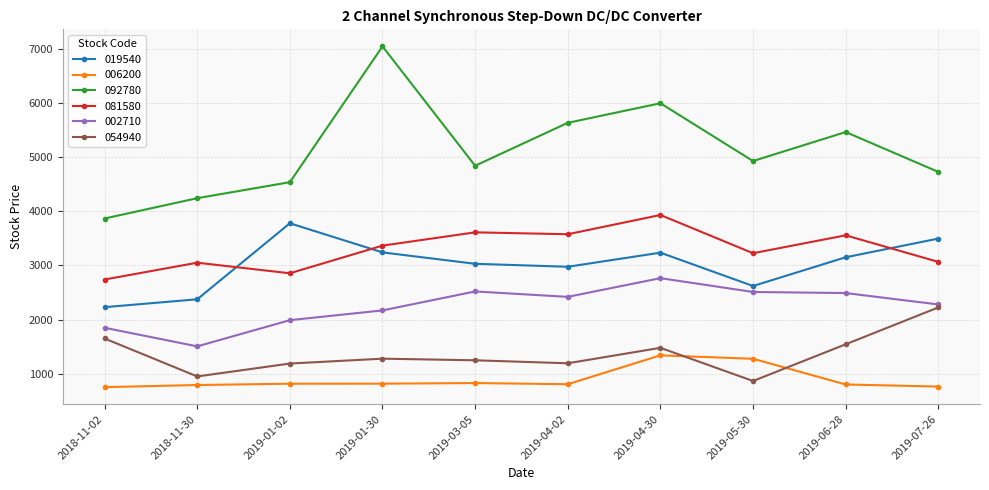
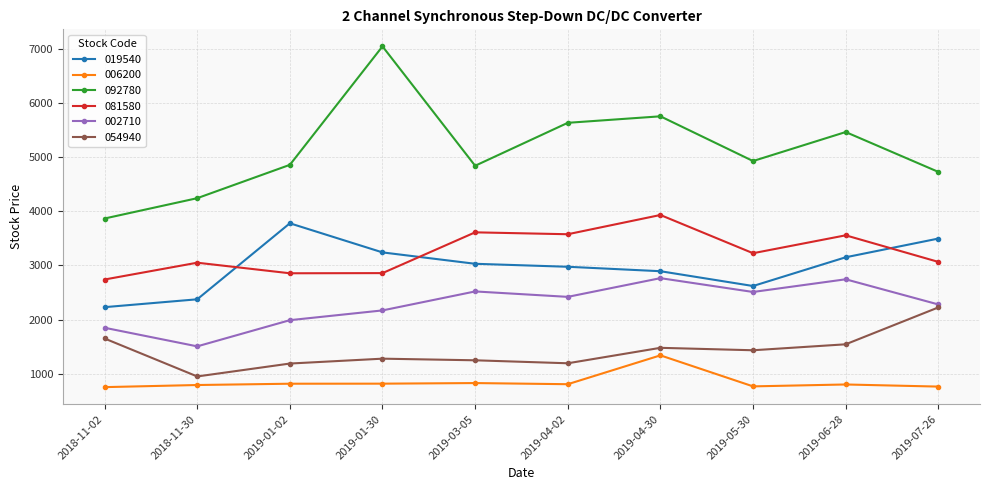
092780, 2019-01-02: 4500 -> 4900
081580, 2019-01-30: 3400 -> 2900
019540, 2019-04-30: 3200 -> 2900
092780, 2019-04-30: 6000 -> 5800
006200, 2019-05-30: 1300 -> 800
054940, 2019-05-30: 900 -> 1400
002710, 2019-06-28: 2500 -> 2700
